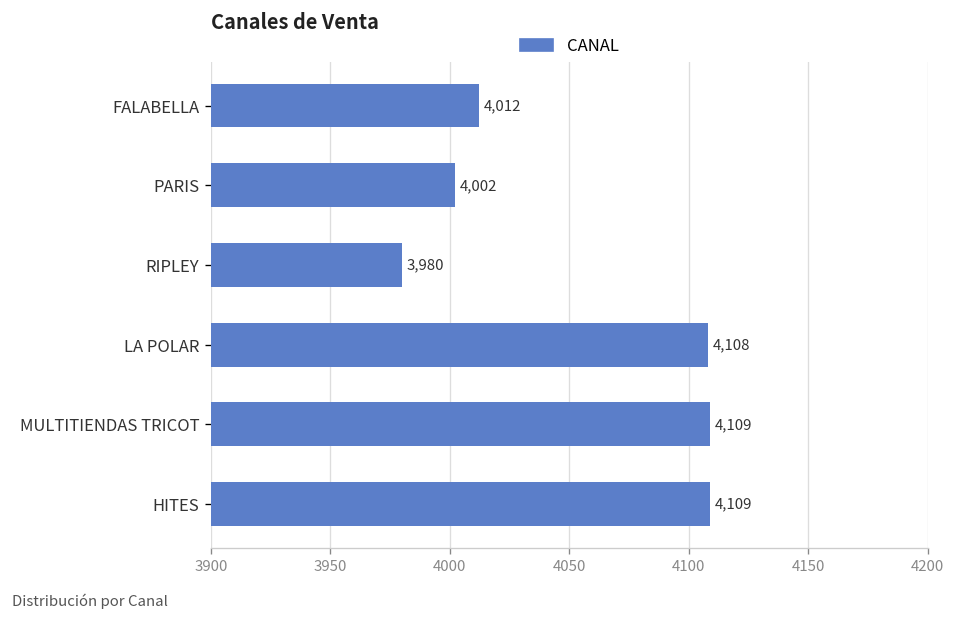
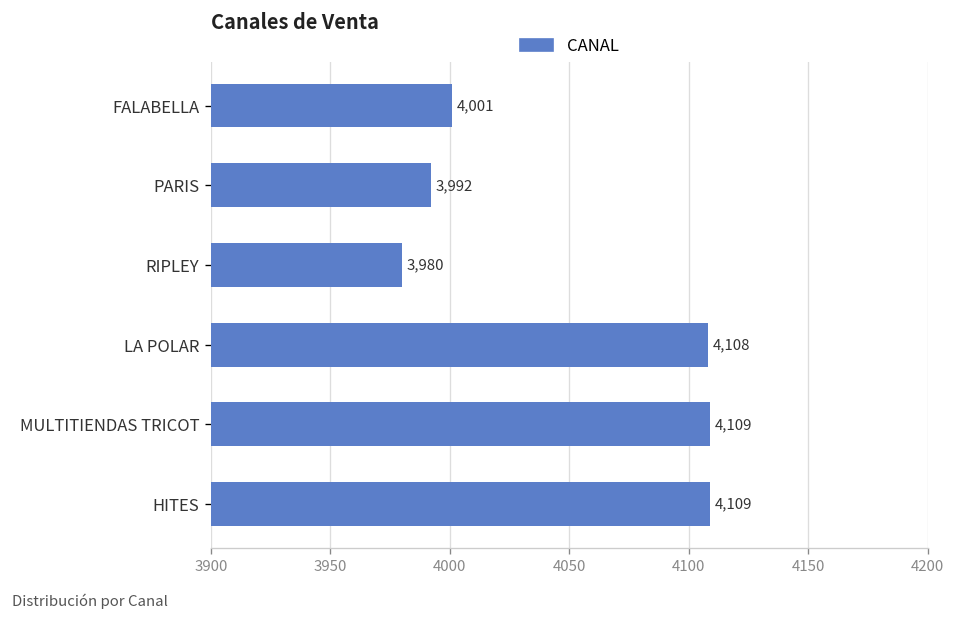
FALABELLA: 4,012 -> 4,001
PARIS: 4,002 -> 3,992
